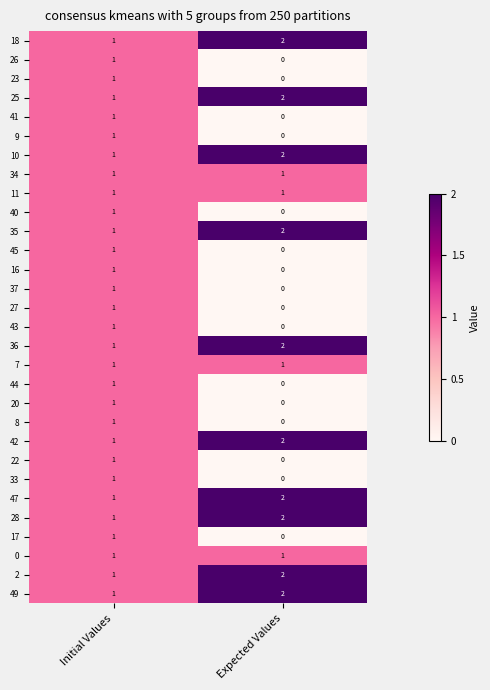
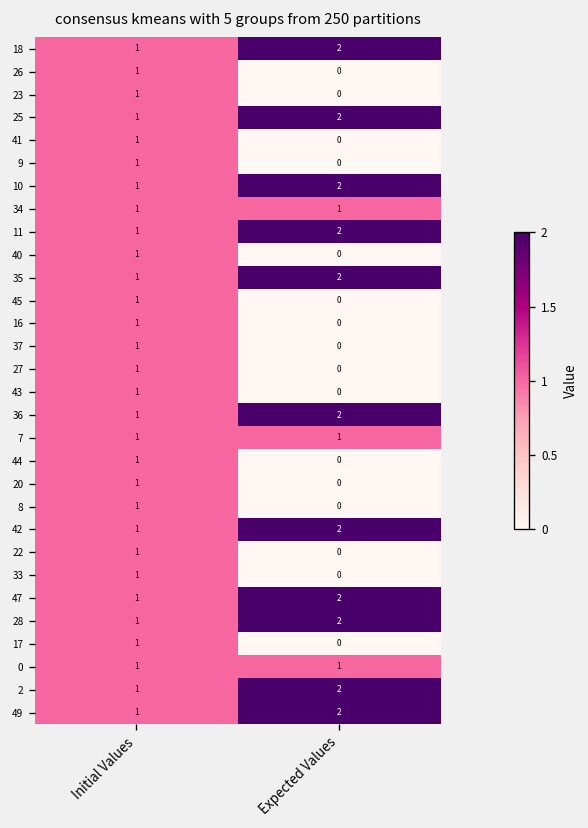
11, Expected Values: 1 -> 2
